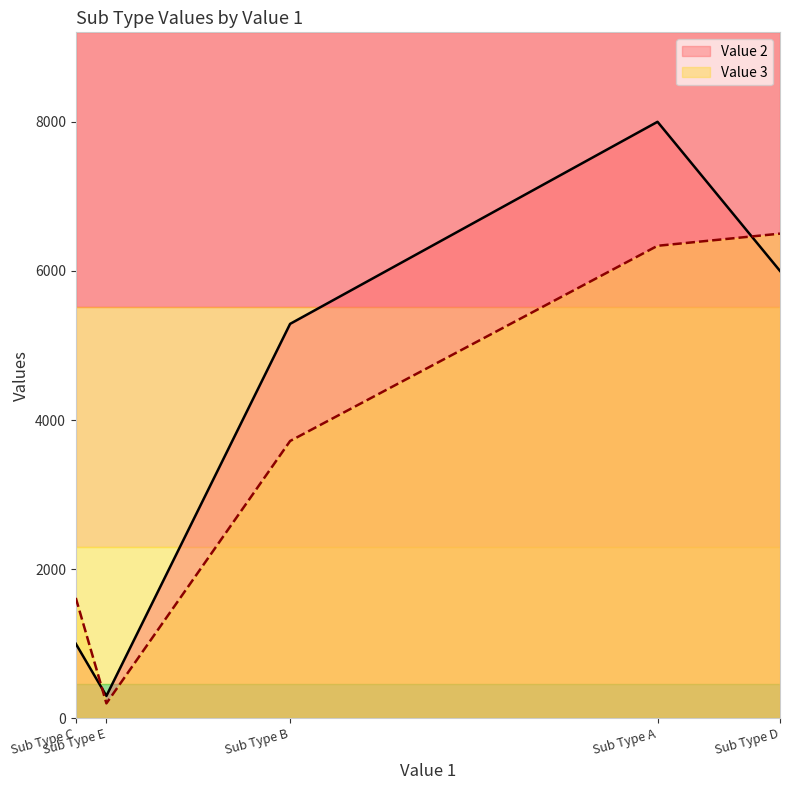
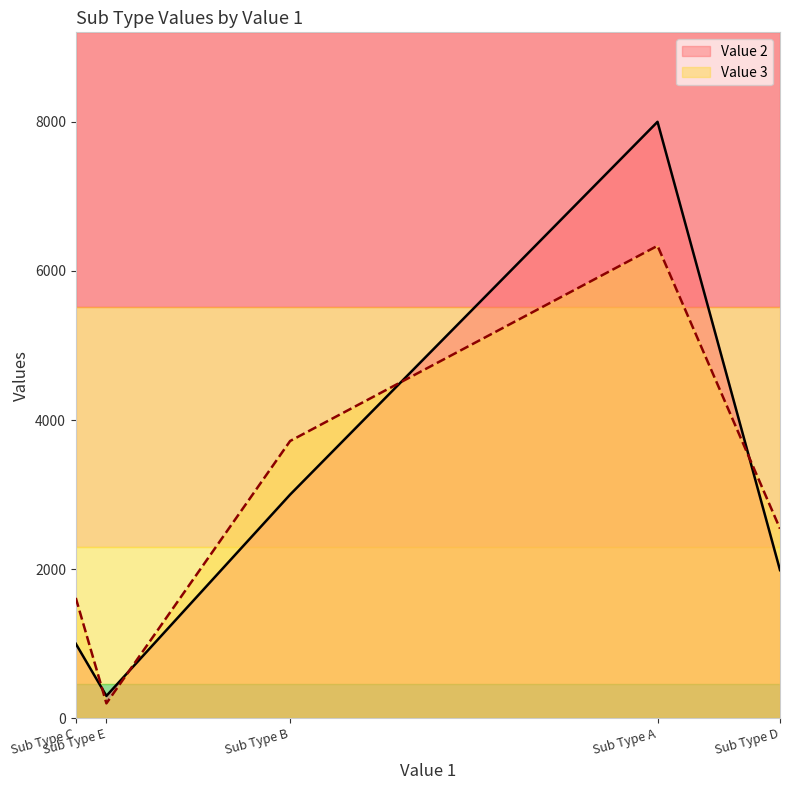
Value 2, Sub Type B: 5300 -> 3000
Value 2, Sub Type D: 6000 -> 2000
Value 3, Sub Type D: 6500 -> 2500
